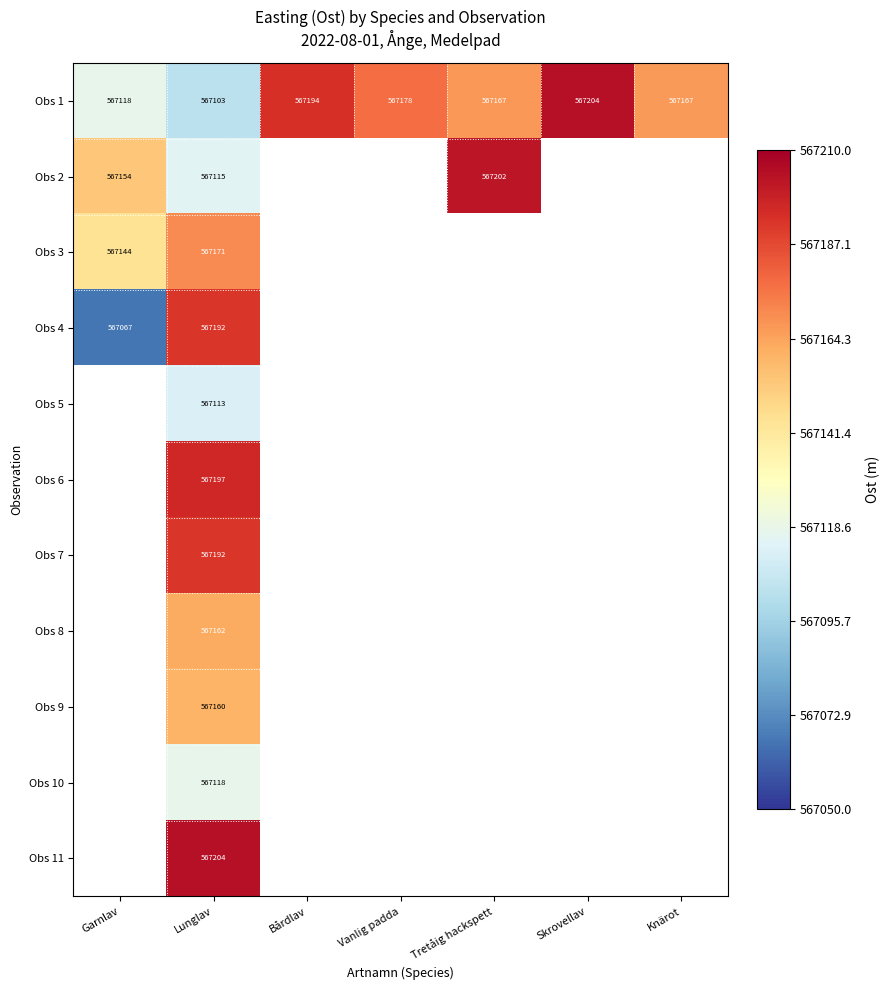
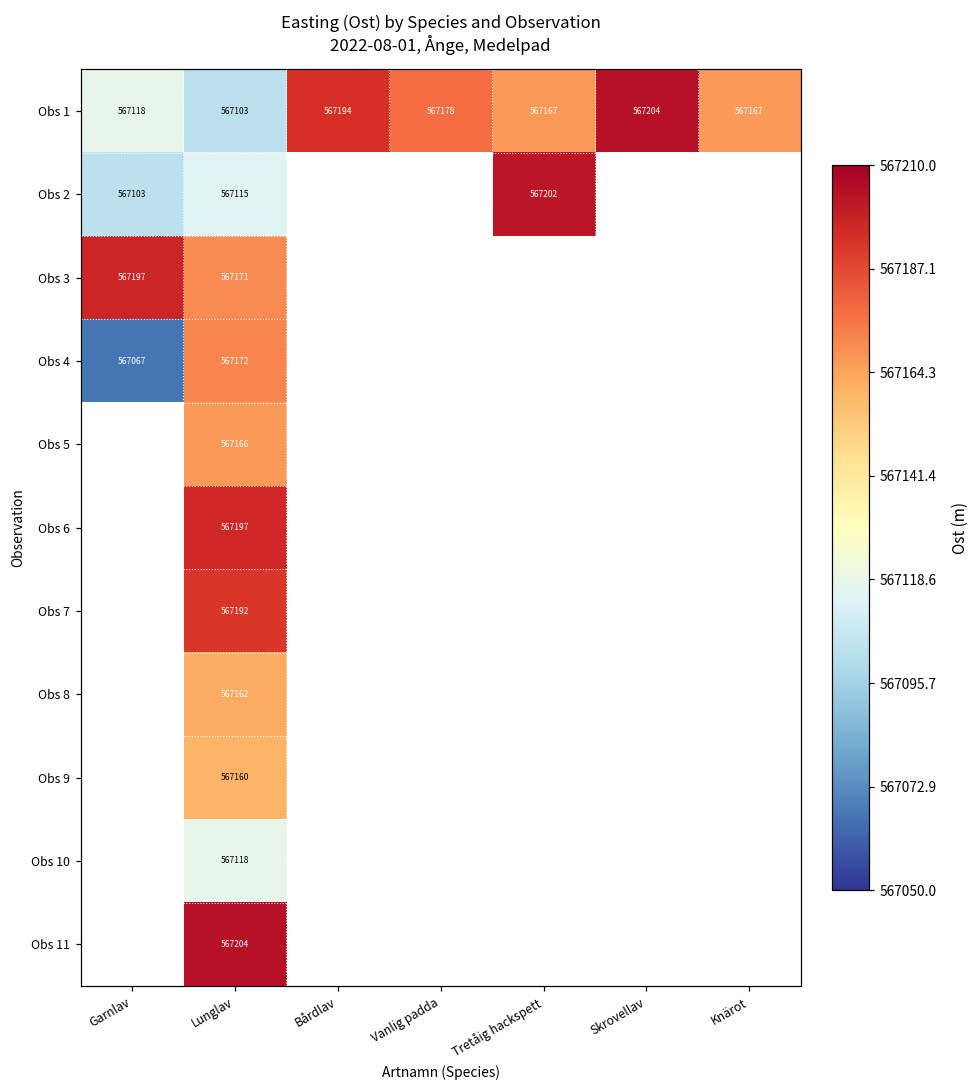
Obs 2, Garnlav: 567154 -> 567103
Obs 3, Garnlav: 567144 -> 567197
Obs 4, Lunglav: 567192 -> 567172
Obs 5, Lunglav: 567113 -> 567166
